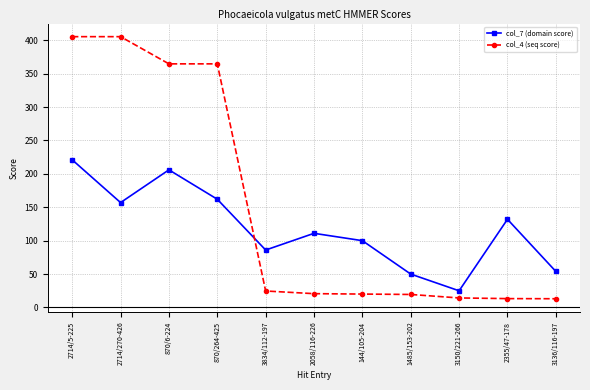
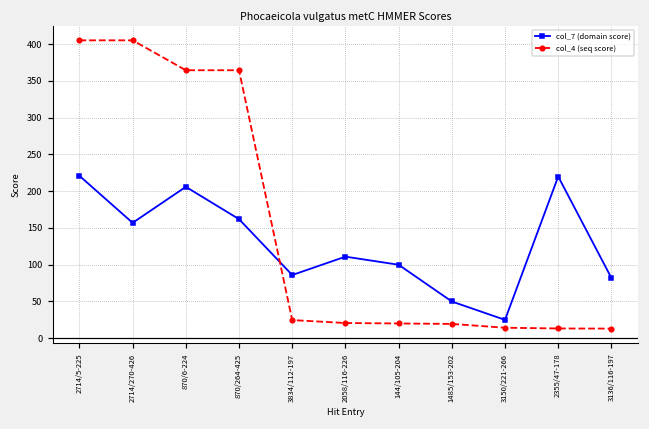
col_7 (domain score), 2355/47-178: 130 -> 220
col_7 (domain score), 3136/116-197: 50 -> 80
